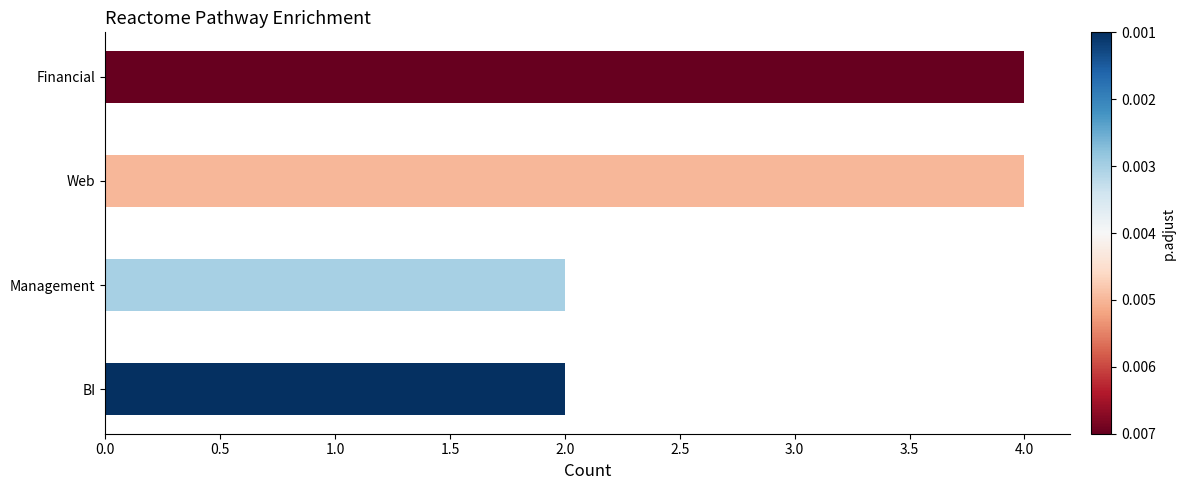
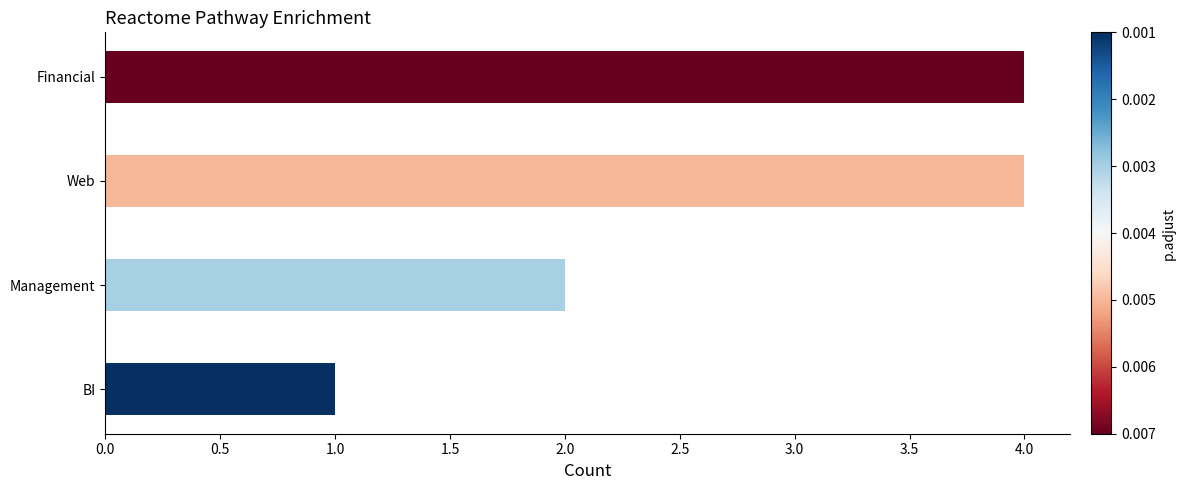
BI: 2 -> 1
